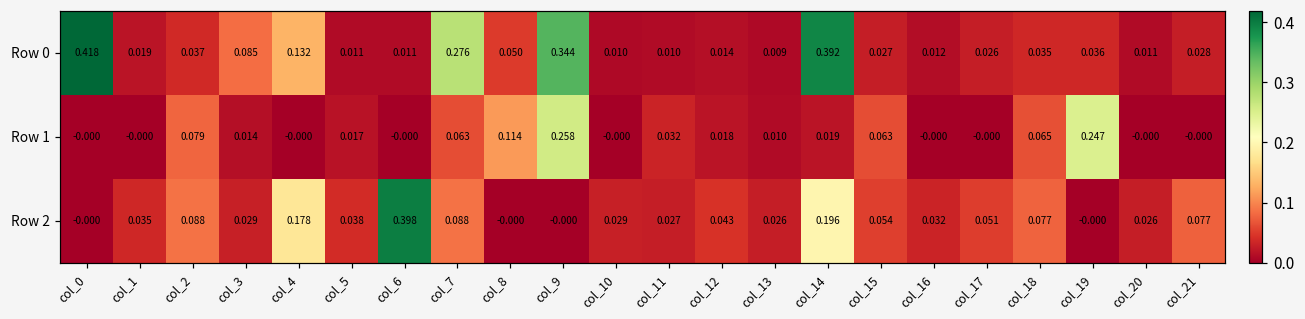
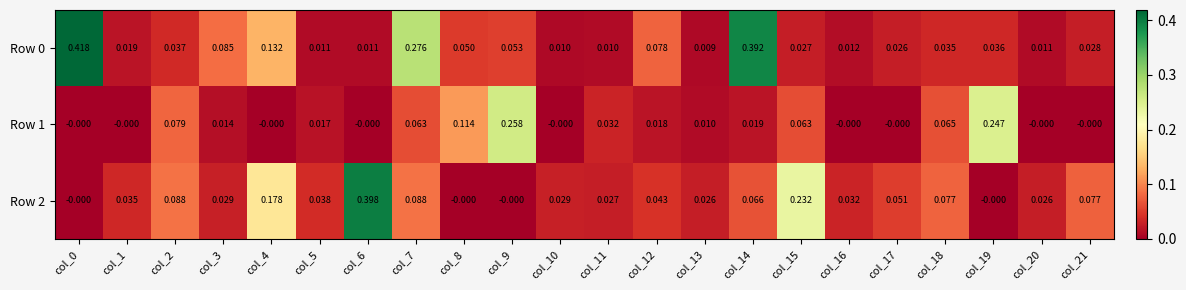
Row 0, col_9: 0.344 -> 0.053
Row 0, col_12: 0.014 -> 0.078
Row 2, col_14: 0.196 -> 0.066
Row 2, col_15: 0.054 -> 0.232
